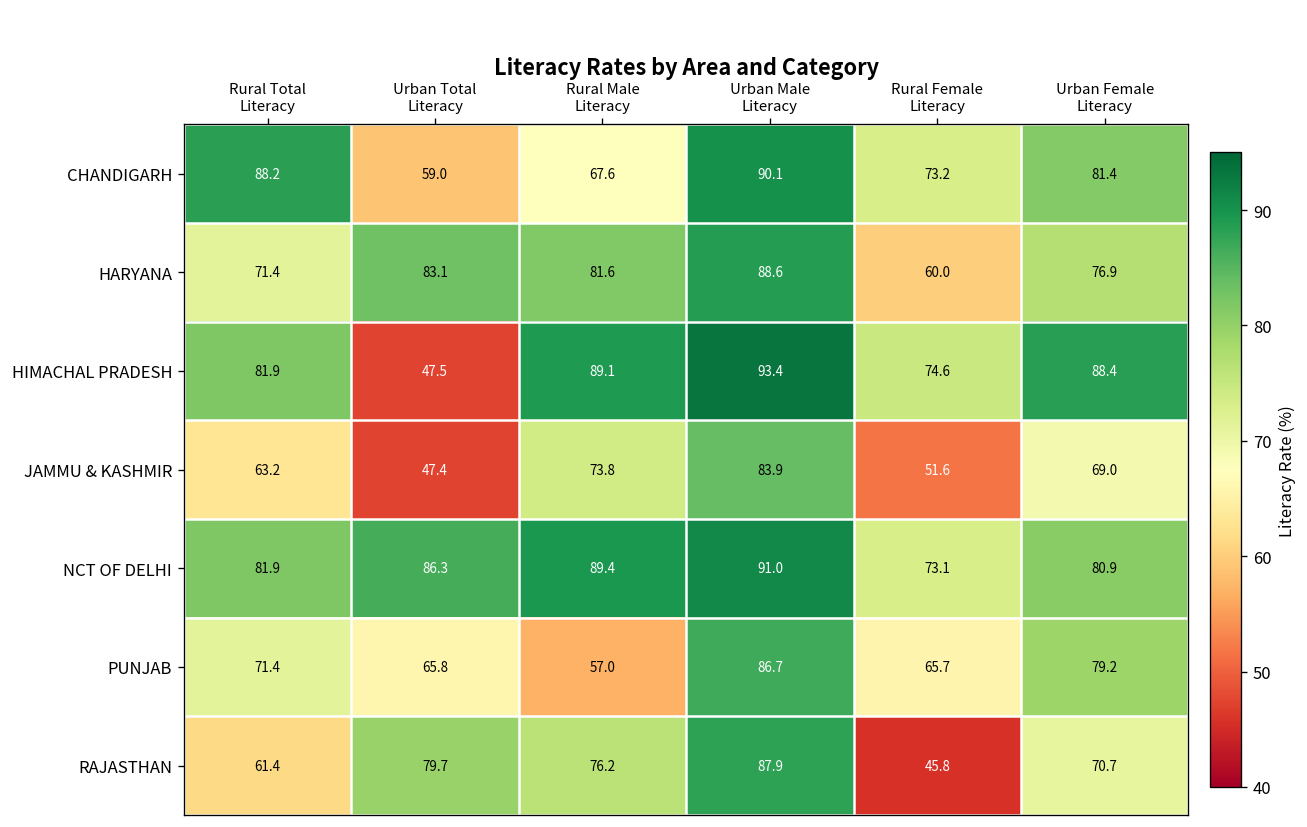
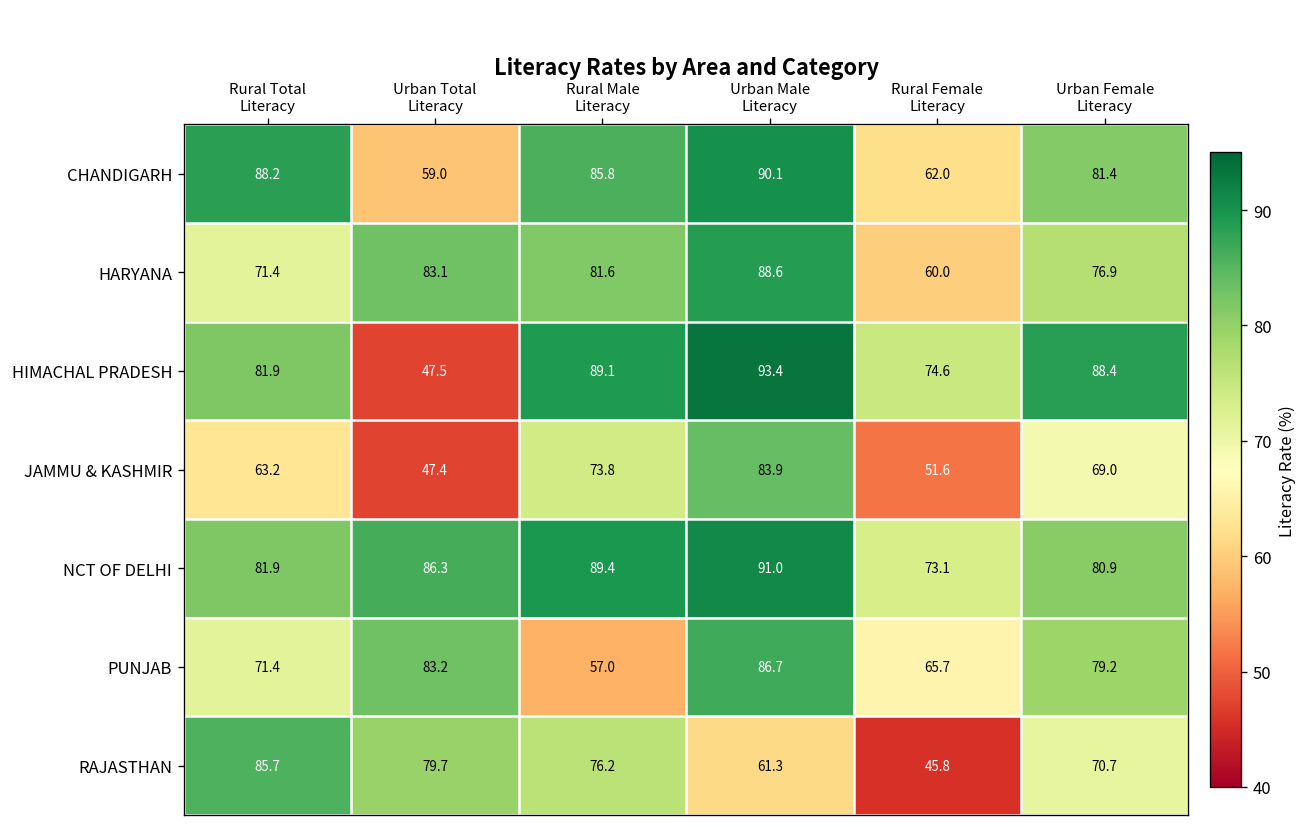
CHANDIGARH, Rural Male Literacy: 67.6 -> 85.8
CHANDIGARH, Rural Female Literacy: 73.2 -> 62.0
PUNJAB, Urban Total Literacy: 65.8 -> 83.2
RAJASTHAN, Rural Total Literacy: 61.4 -> 85.7
RAJASTHAN, Urban Male Literacy: 87.9 -> 61.3
